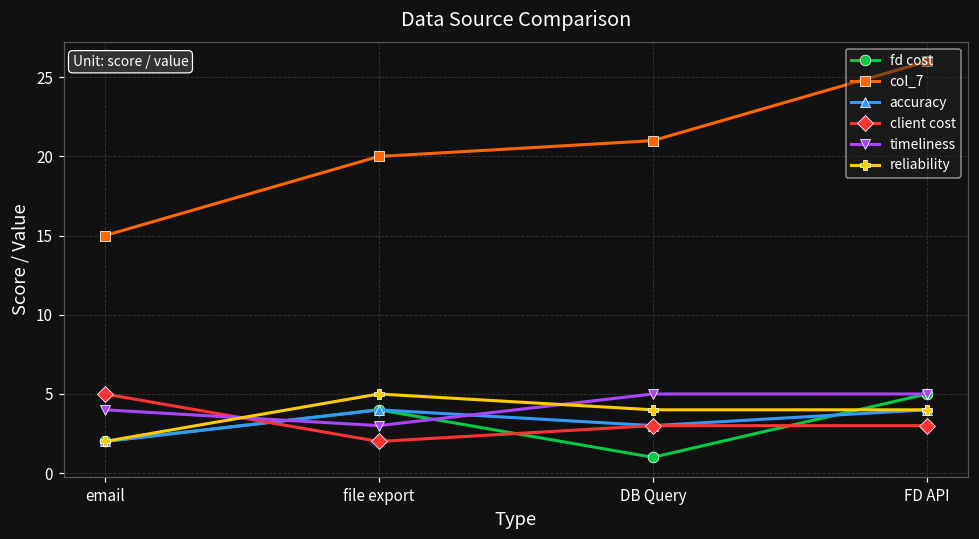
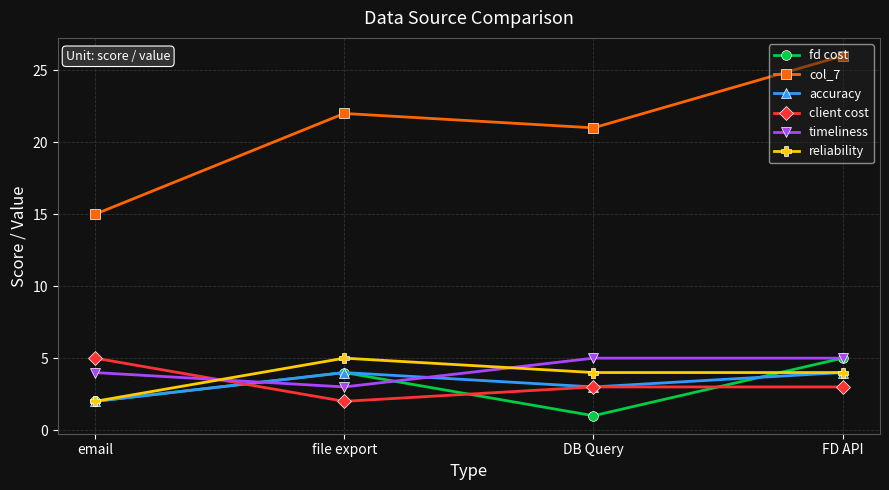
col_7, file export: 20 -> 22
